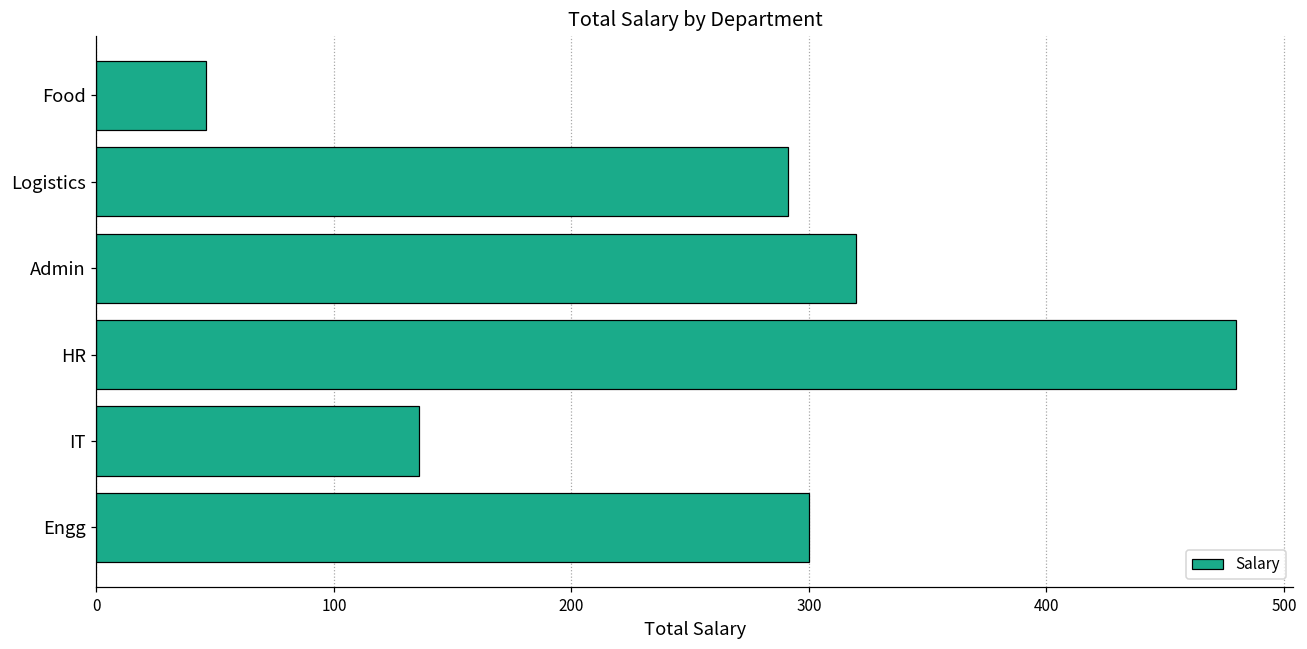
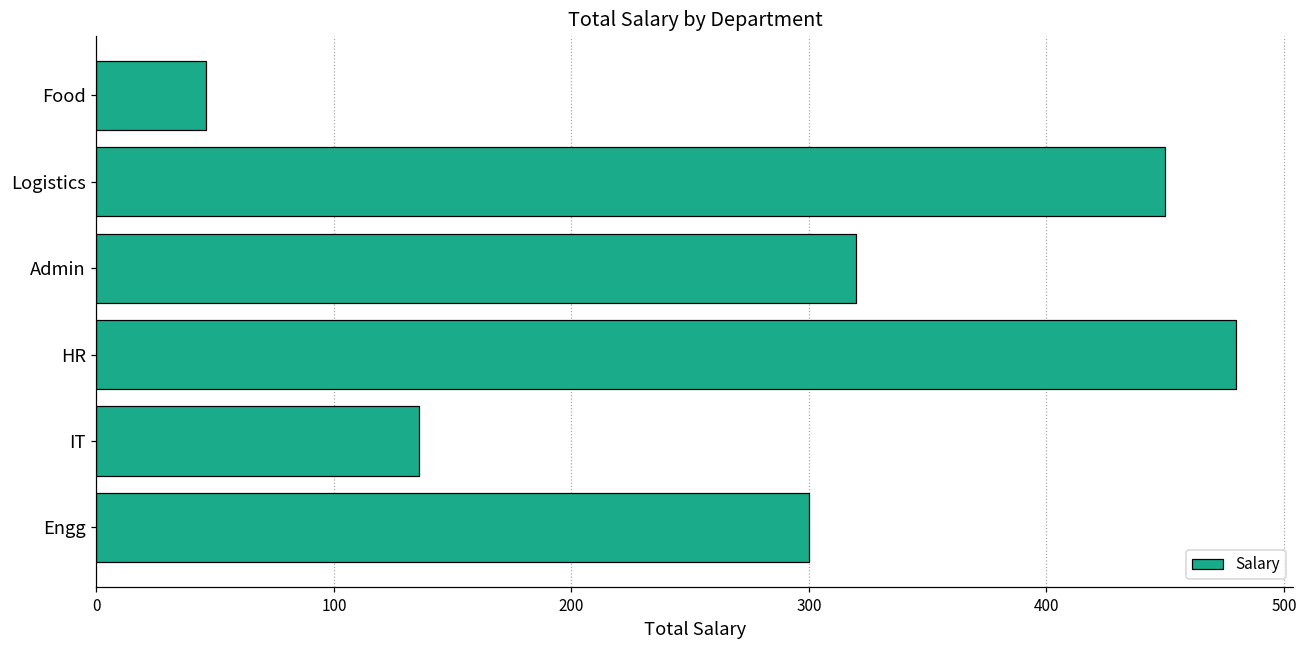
Logistics: 291 -> 450
